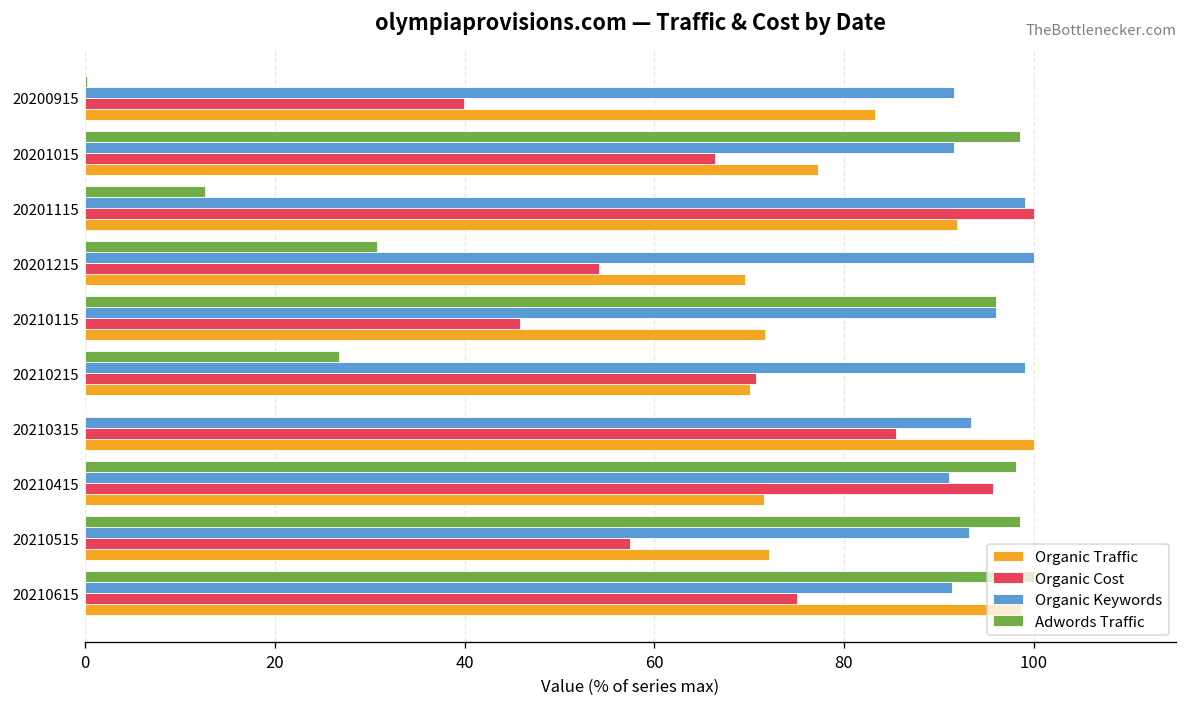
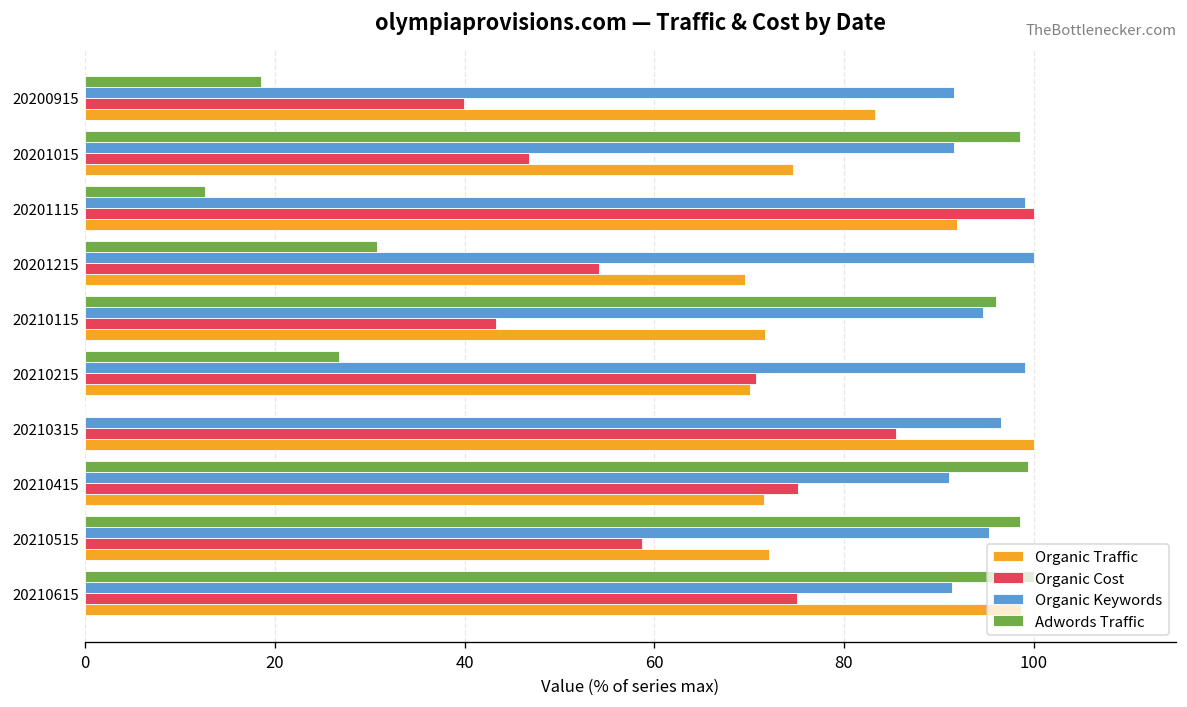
Adwords Traffic, 20200915: 0 -> 19
Organic Cost, 20201015: 66 -> 47
Organic Traffic, 20201015: 77 -> 75
Organic Keywords, 20210115: 96 -> 95
Organic Cost, 20210115: 46 -> 43
Organic Keywords, 20210315: 93 -> 97
Adwords Traffic, 20210415: 98 -> 99
Organic Cost, 20210415: 96 -> 75
Organic Keywords, 20210515: 93 -> 95
Organic Cost, 20210515: 57 -> 59
